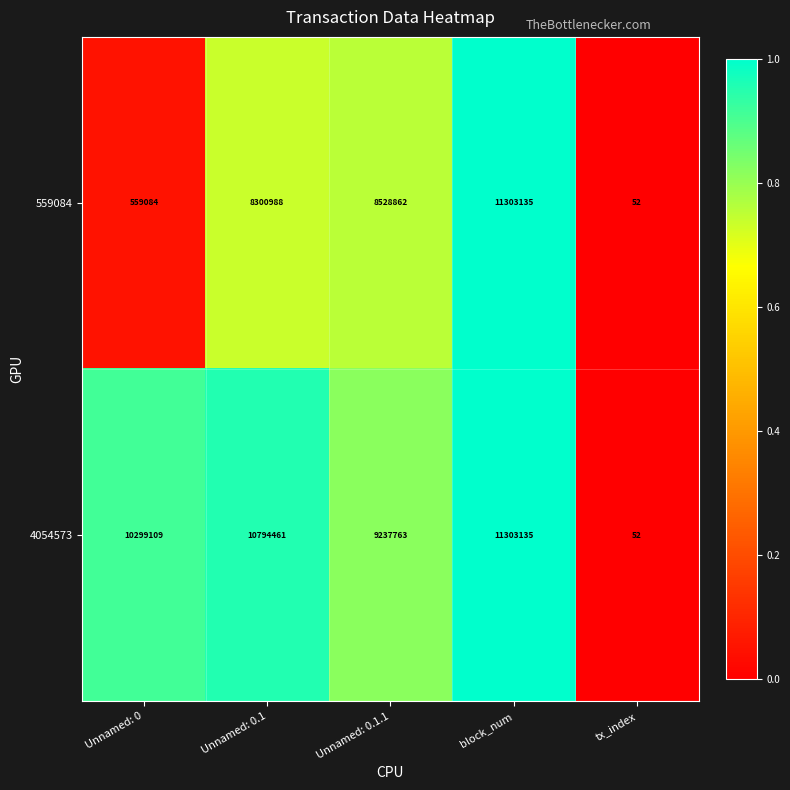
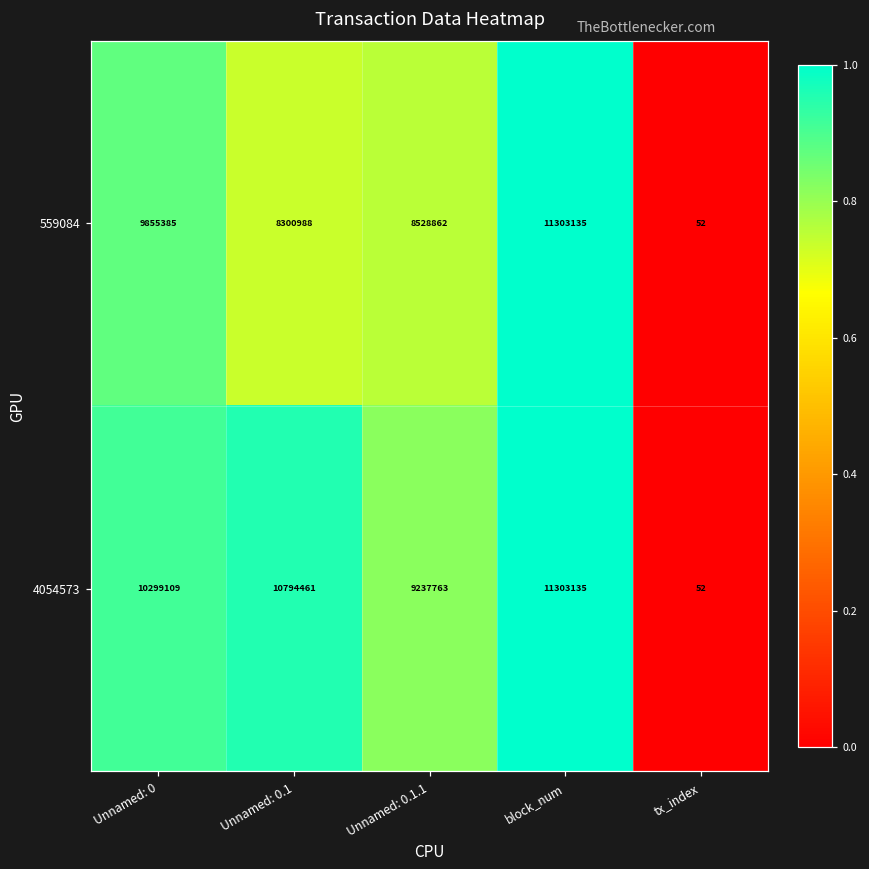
559084, Unnamed: 0: 559084 -> 9855385
